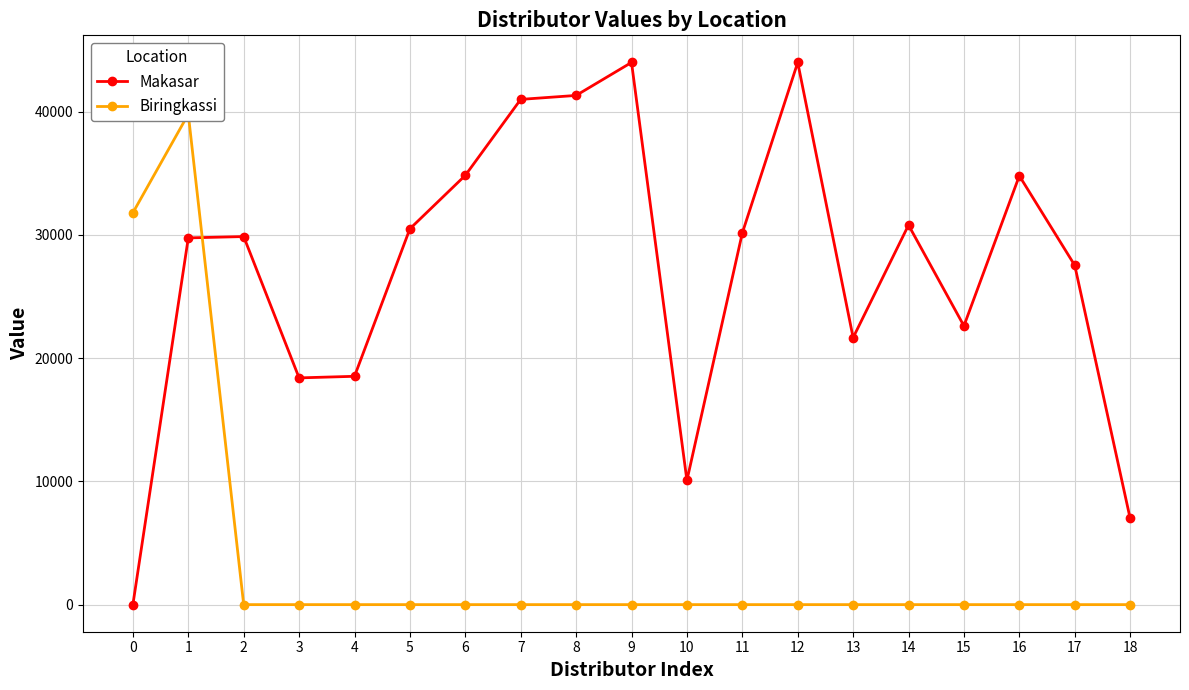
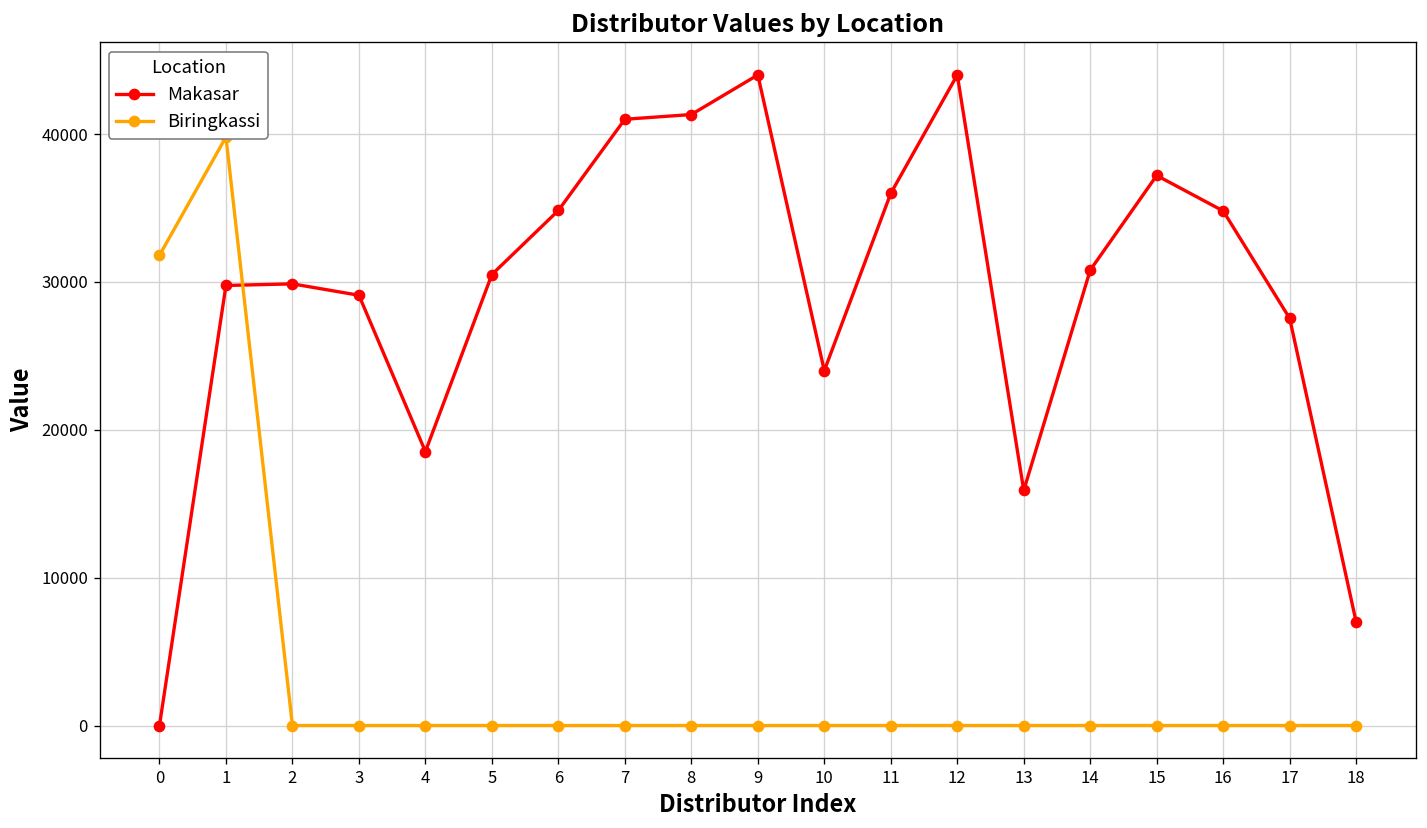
Makasar, 3: 18400 -> 29100
Makasar, 10: 10100 -> 24000
Makasar, 11: 30200 -> 36000
Makasar, 13: 21700 -> 15900
Makasar, 15: 22600 -> 37200
